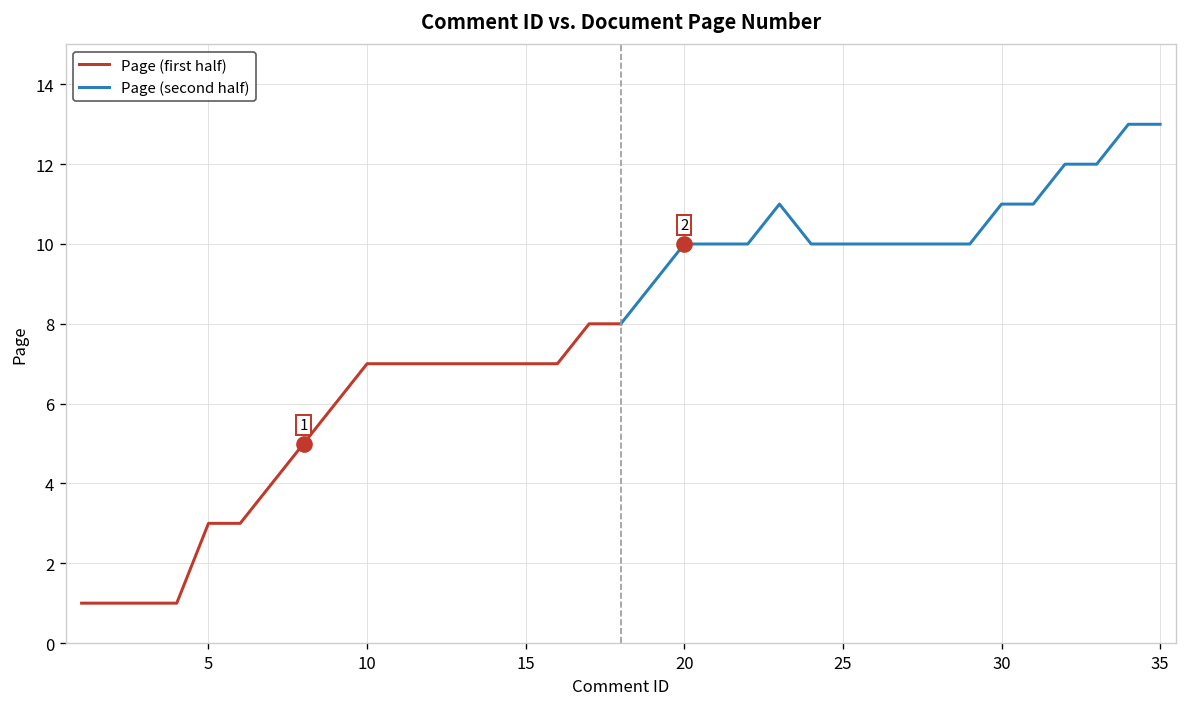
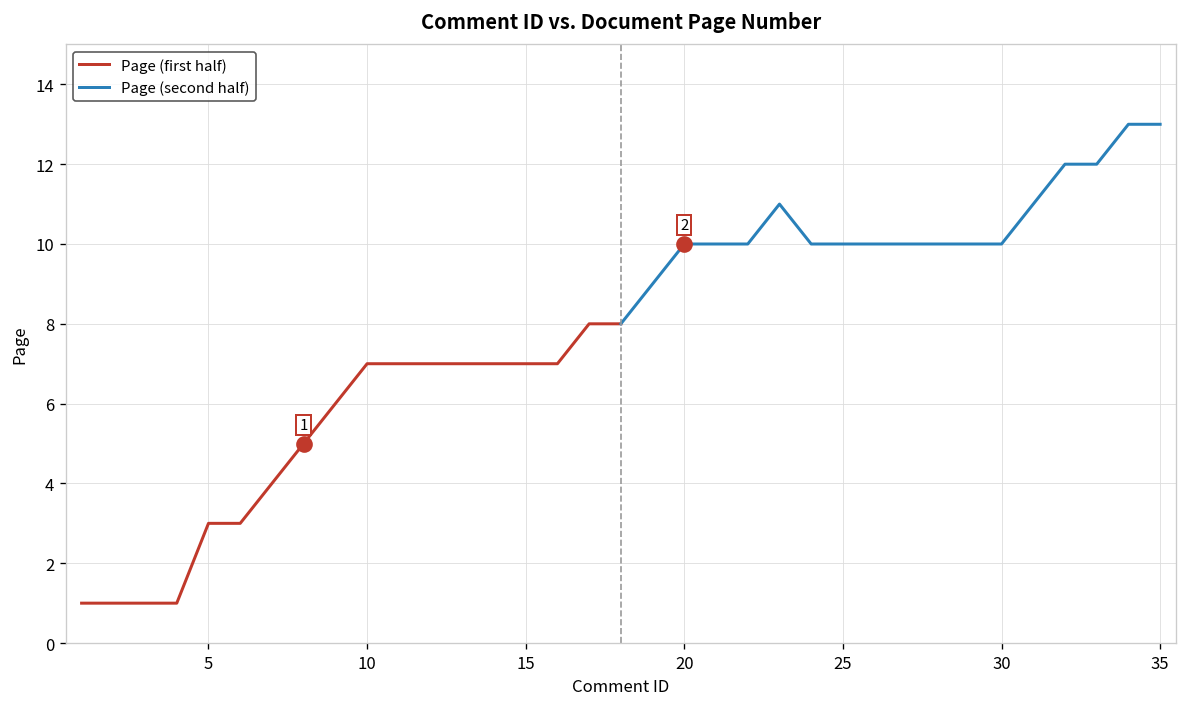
Page (second half), 30: 11 -> 10
